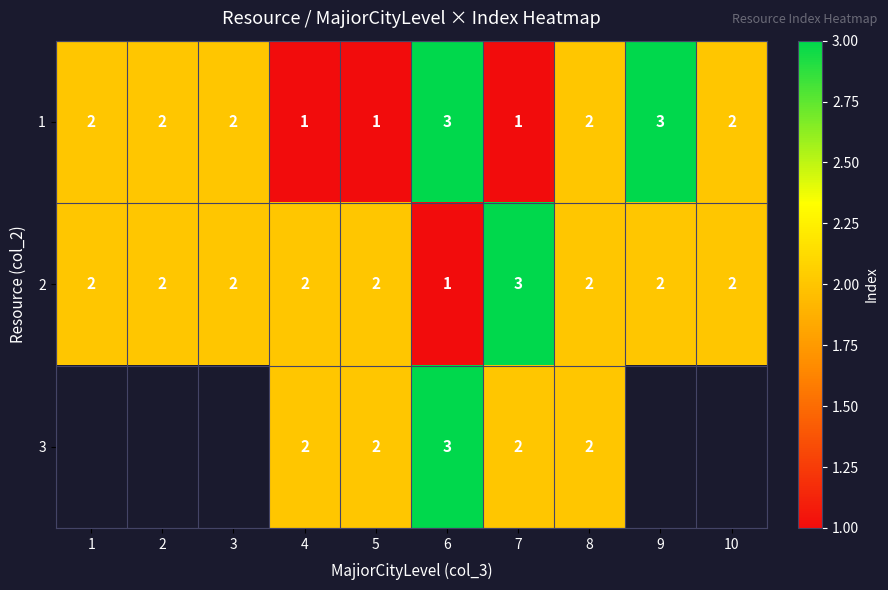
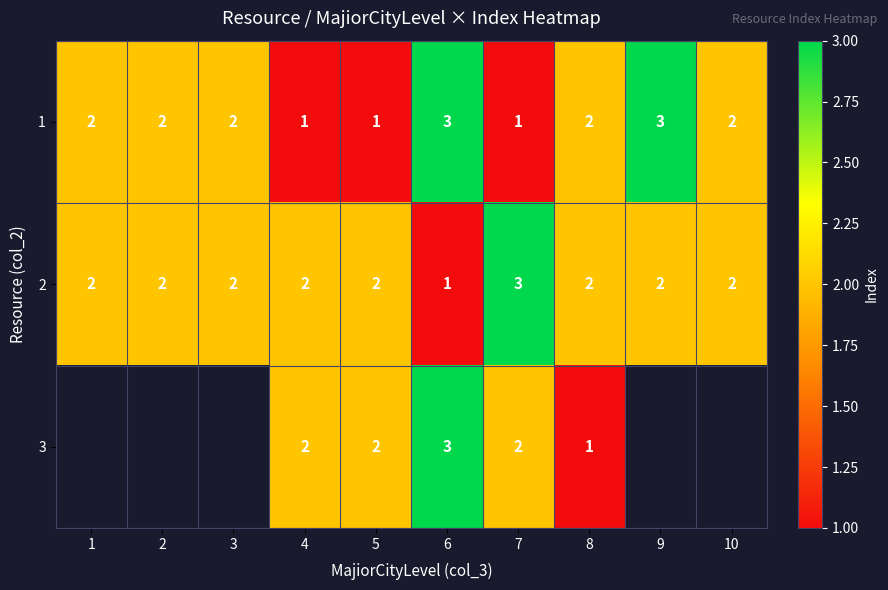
3, 8: 2 -> 1
